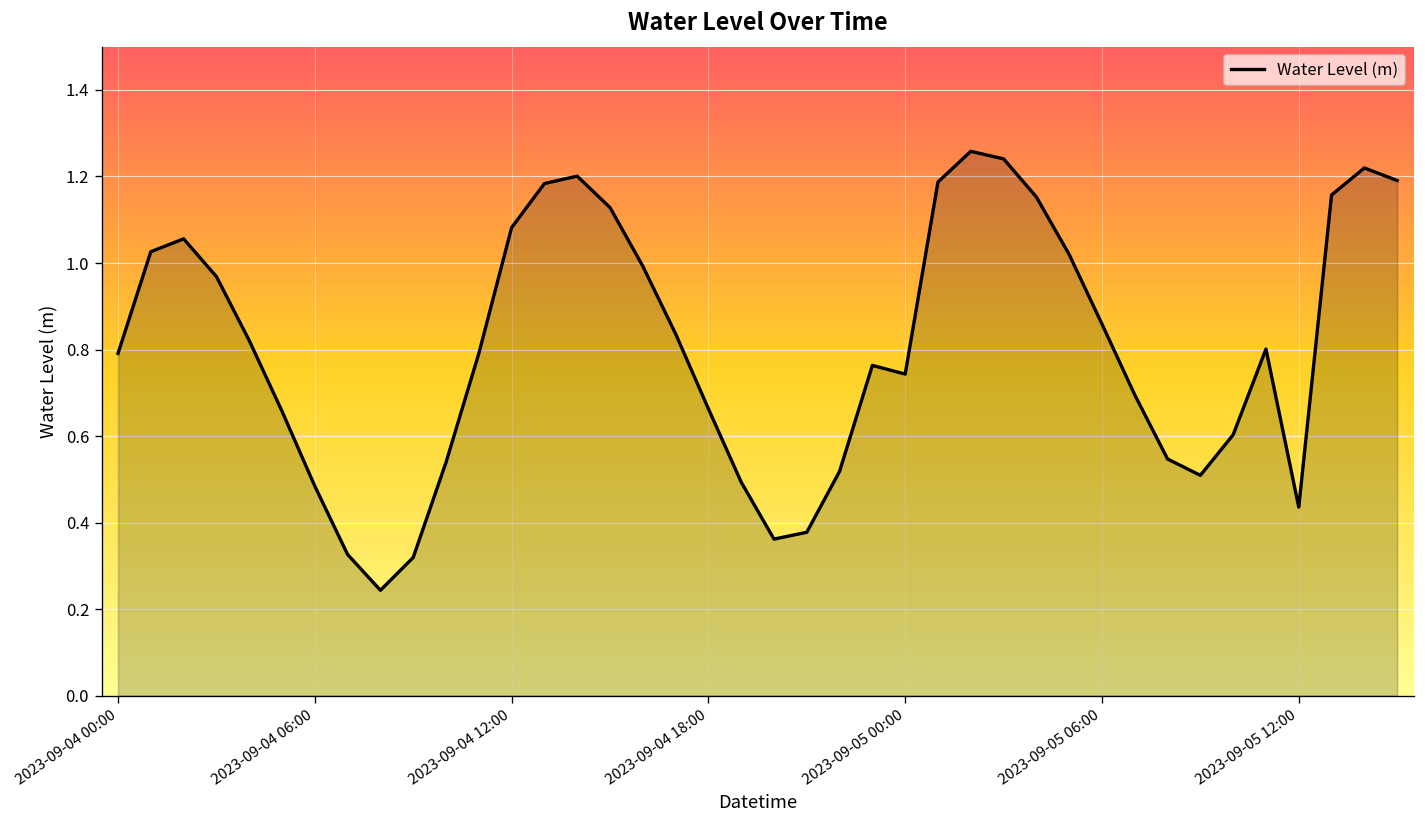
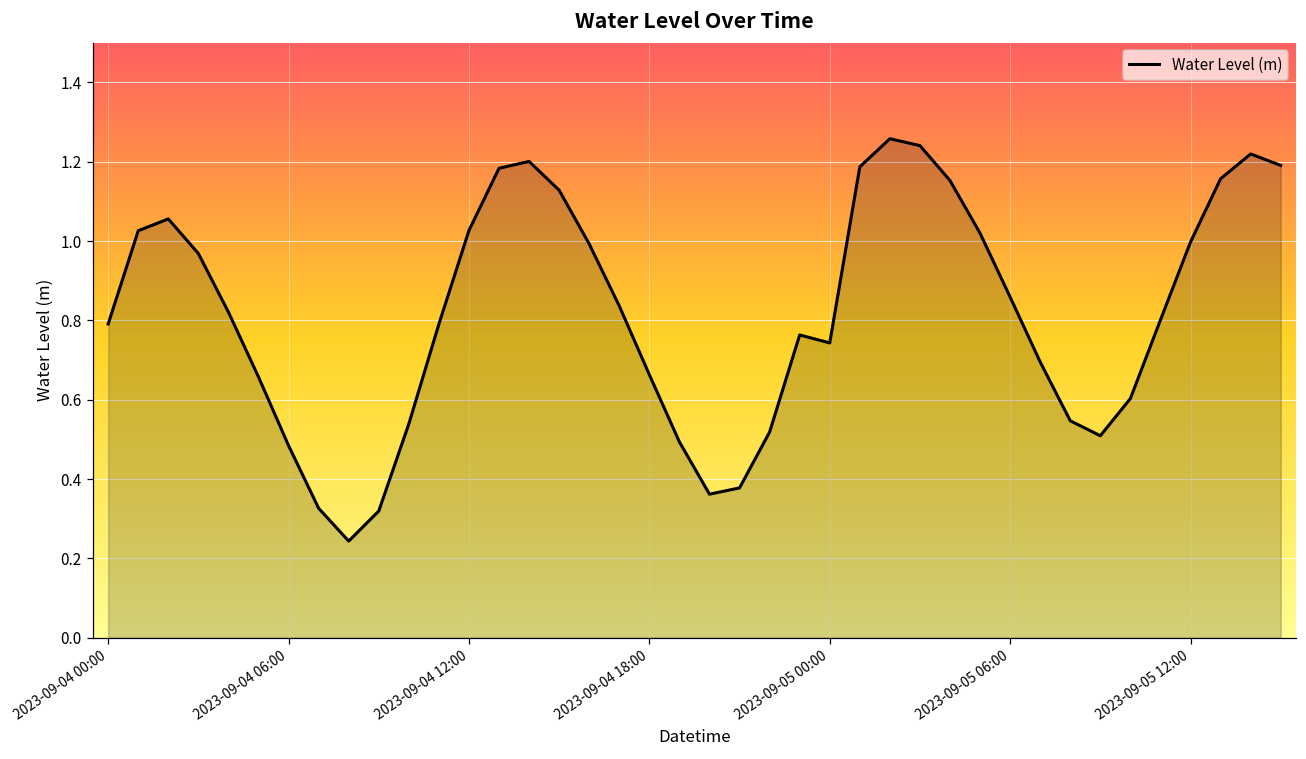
2023-09-04 12:00: 1.08 -> 1.03
2023-09-05 12:00: 0.44 -> 1.00
